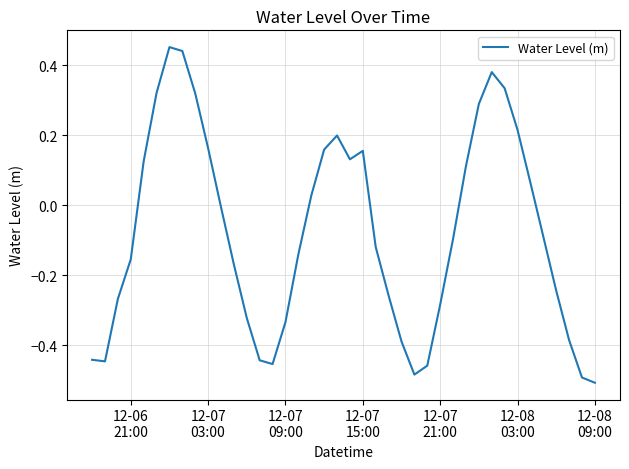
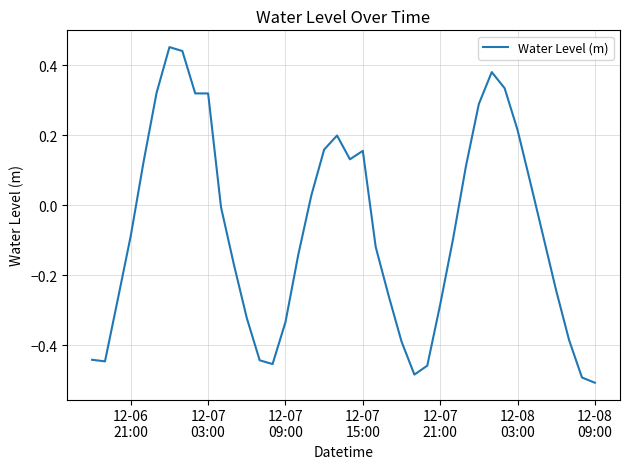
12-06 21:00: -0.15 -> -0.09
12-07 03:00: 0.16 -> 0.32
